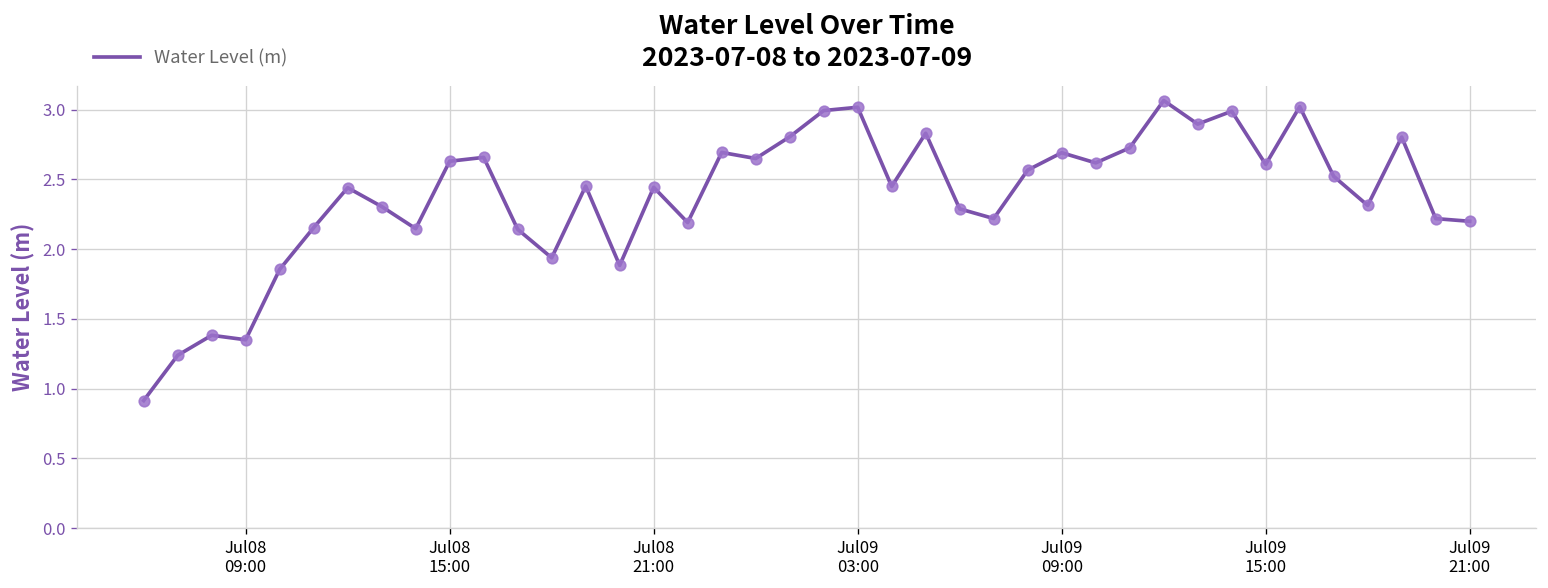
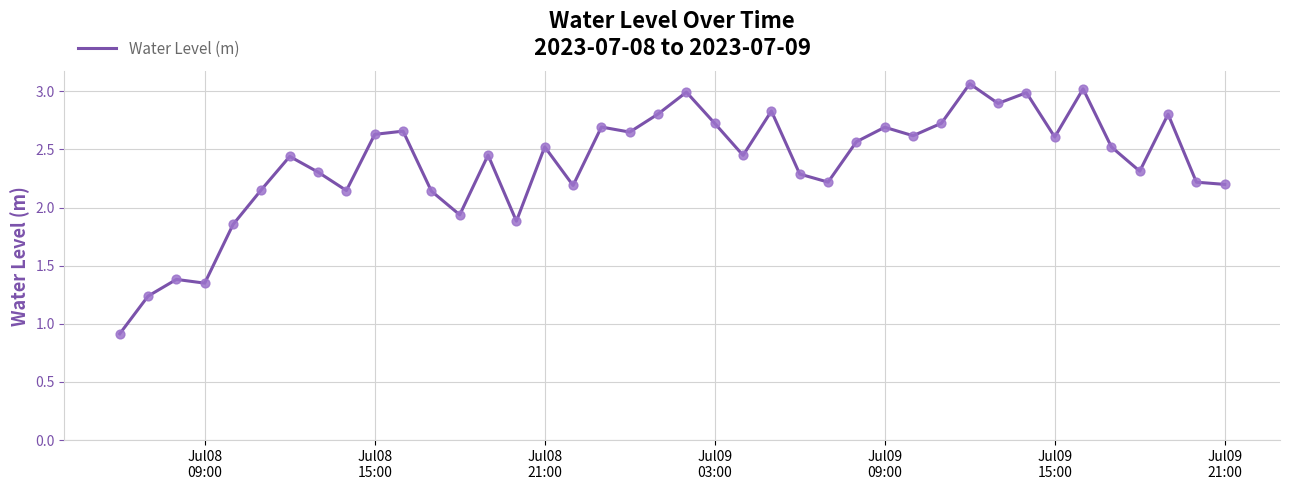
Jul08 21:00: 2.44 -> 2.52
Jul09 03:00: 3.02 -> 2.72
